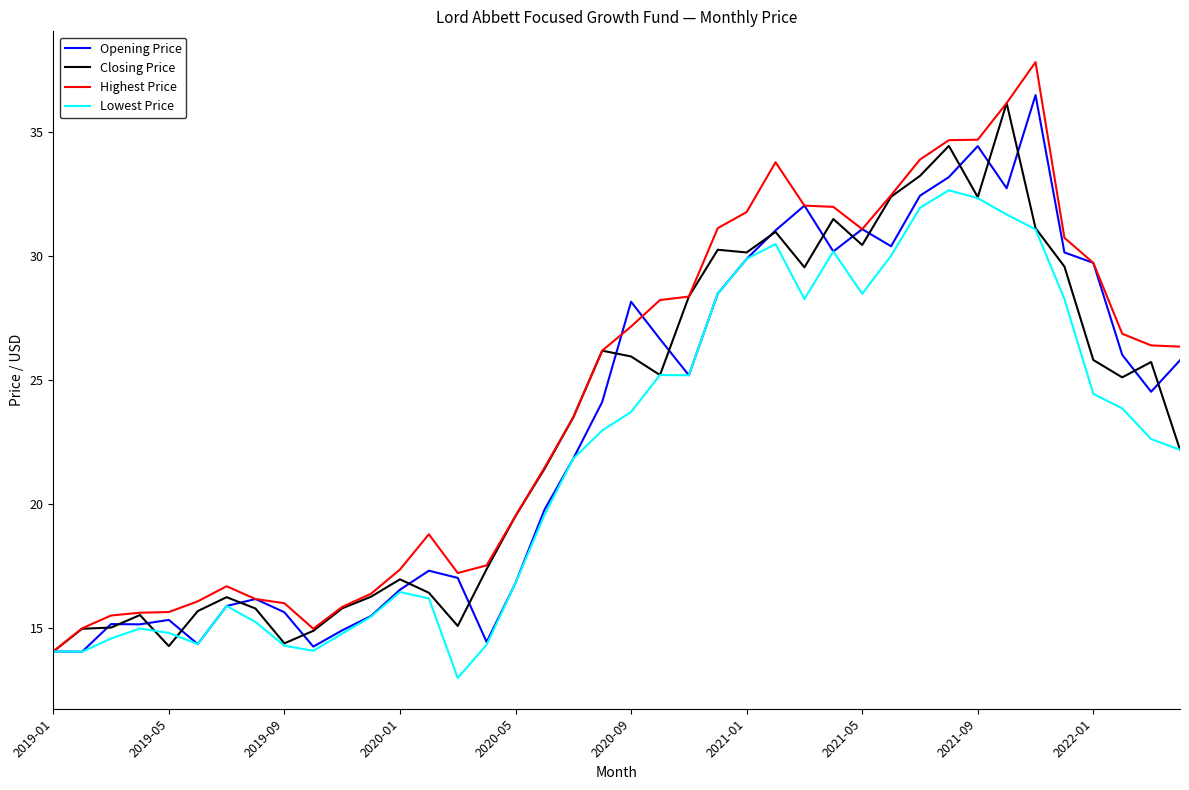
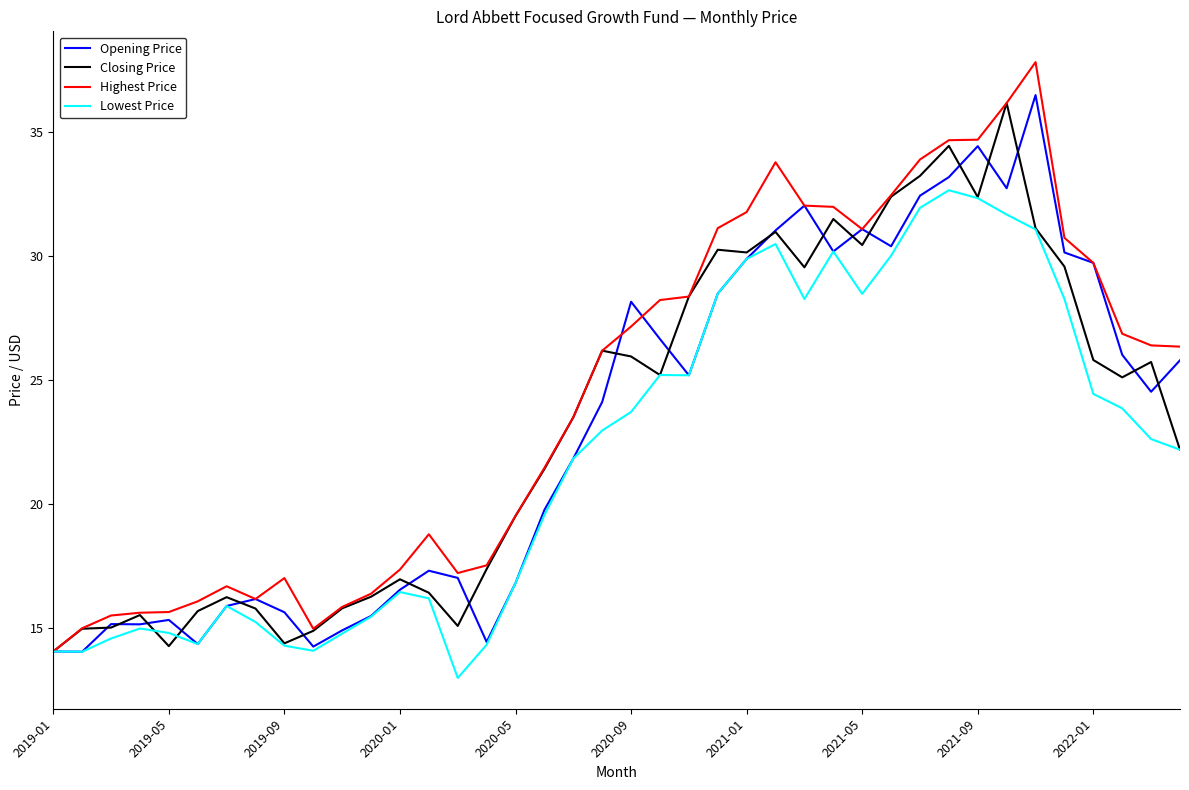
Highest Price, 2019-09: 16.0 -> 17.0
